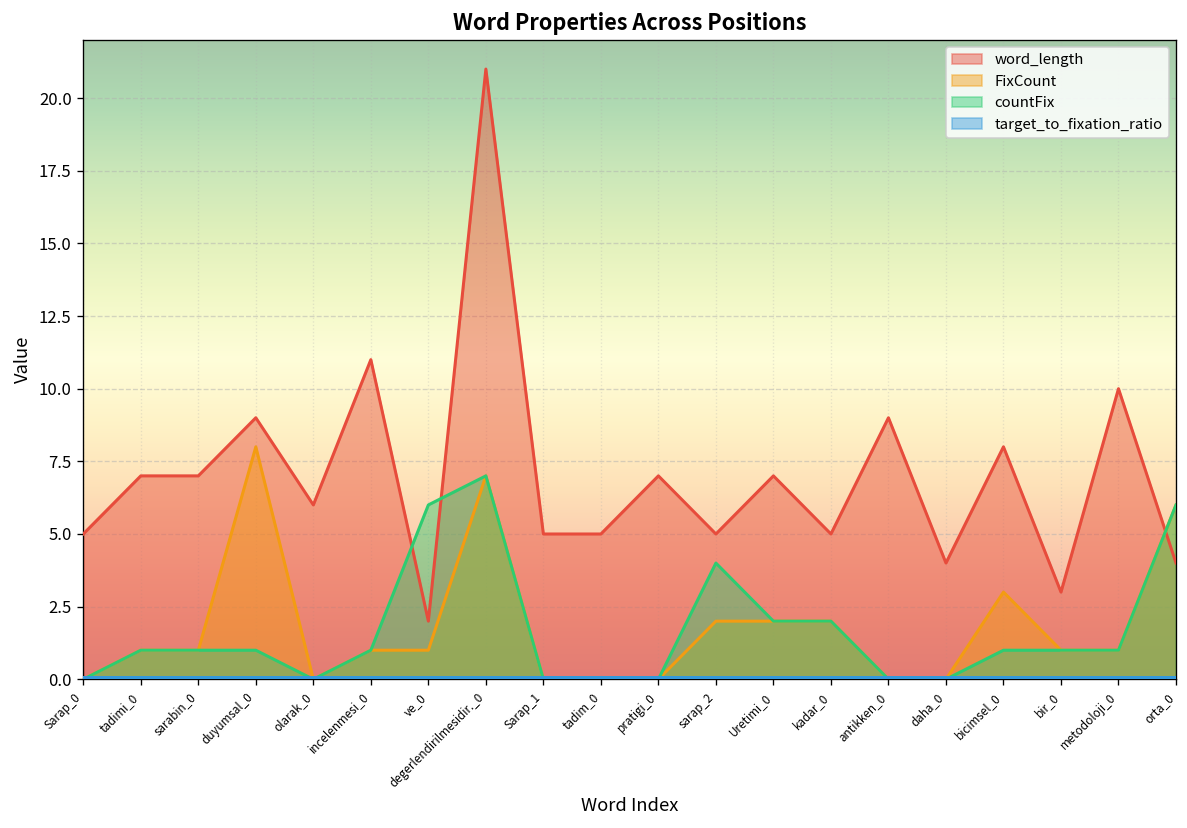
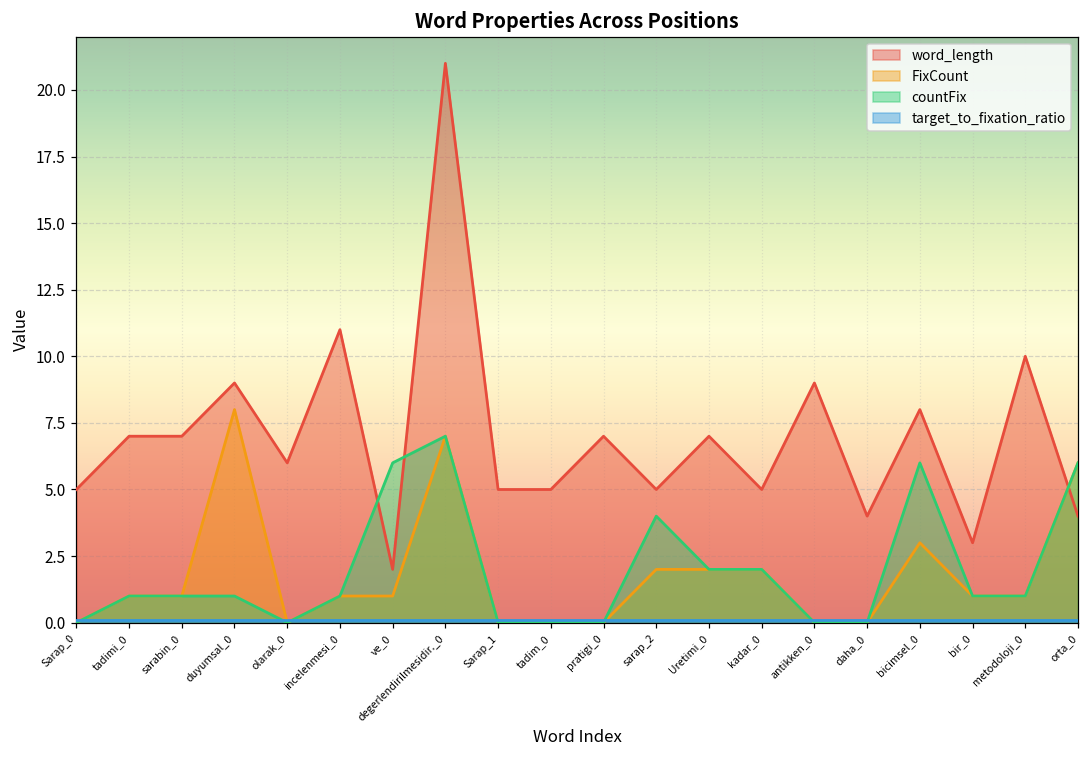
countFix, bicimsel_0: 1 -> 6
